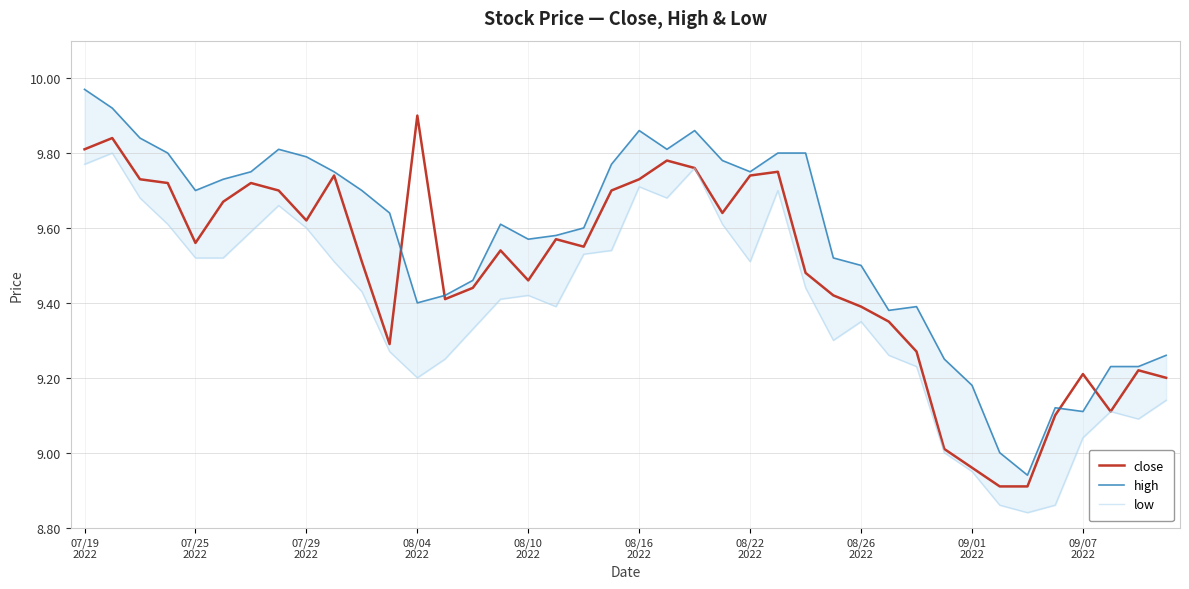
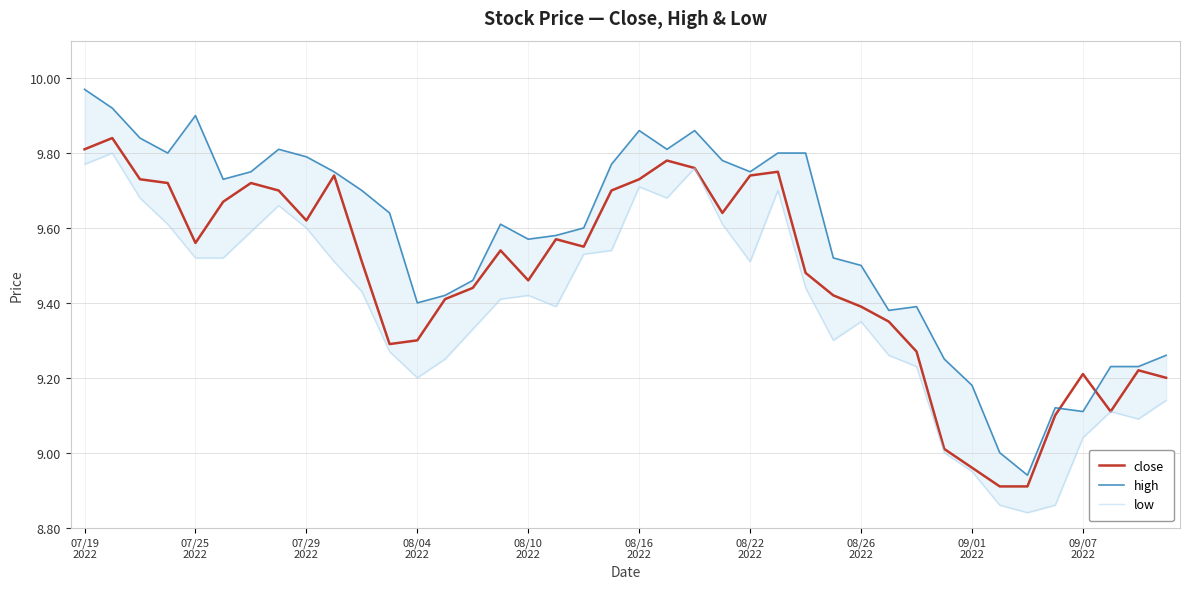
high, 07/25 2022: 9.7 -> 9.9
close, 08/04 2022: 9.9 -> 9.3
